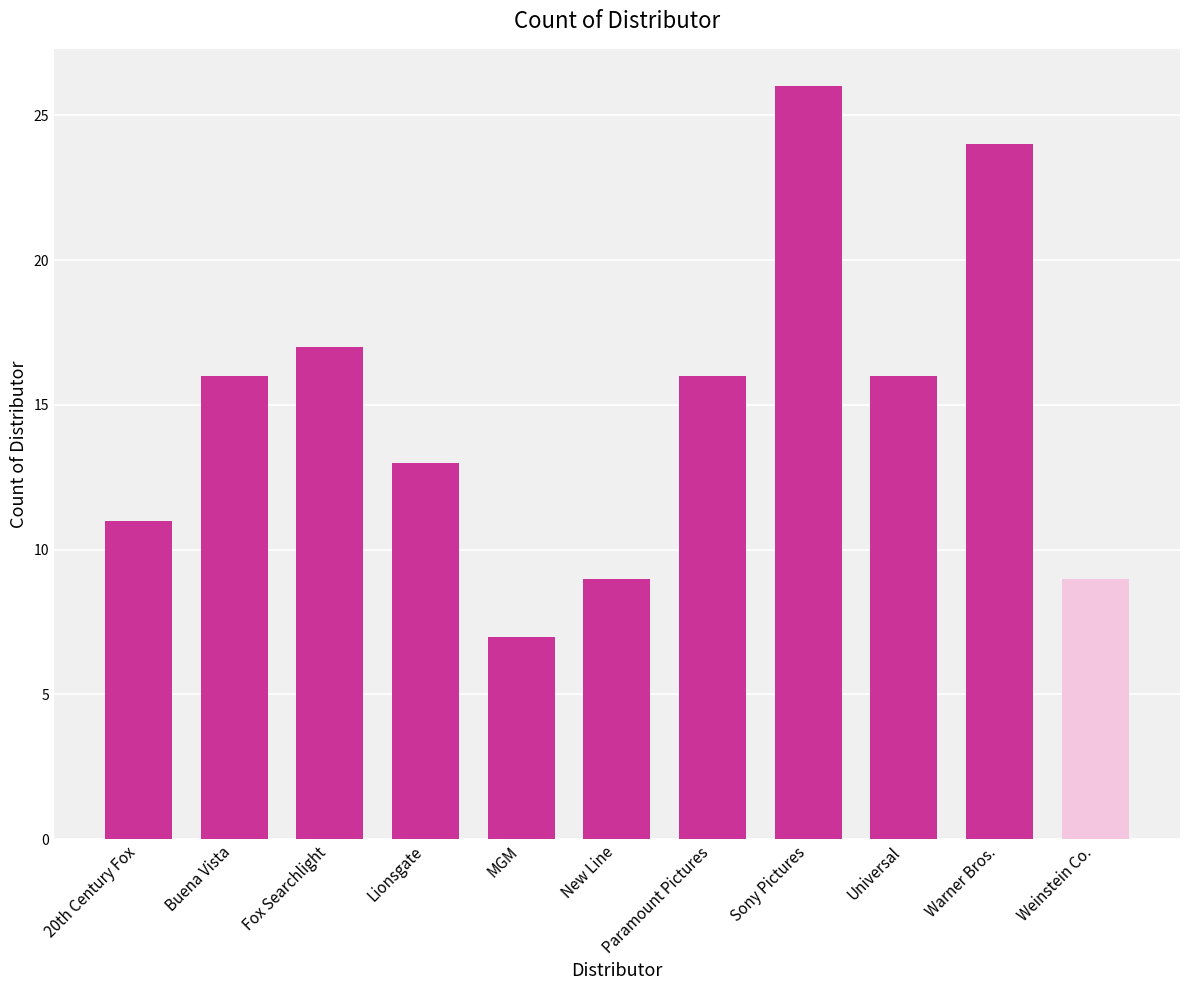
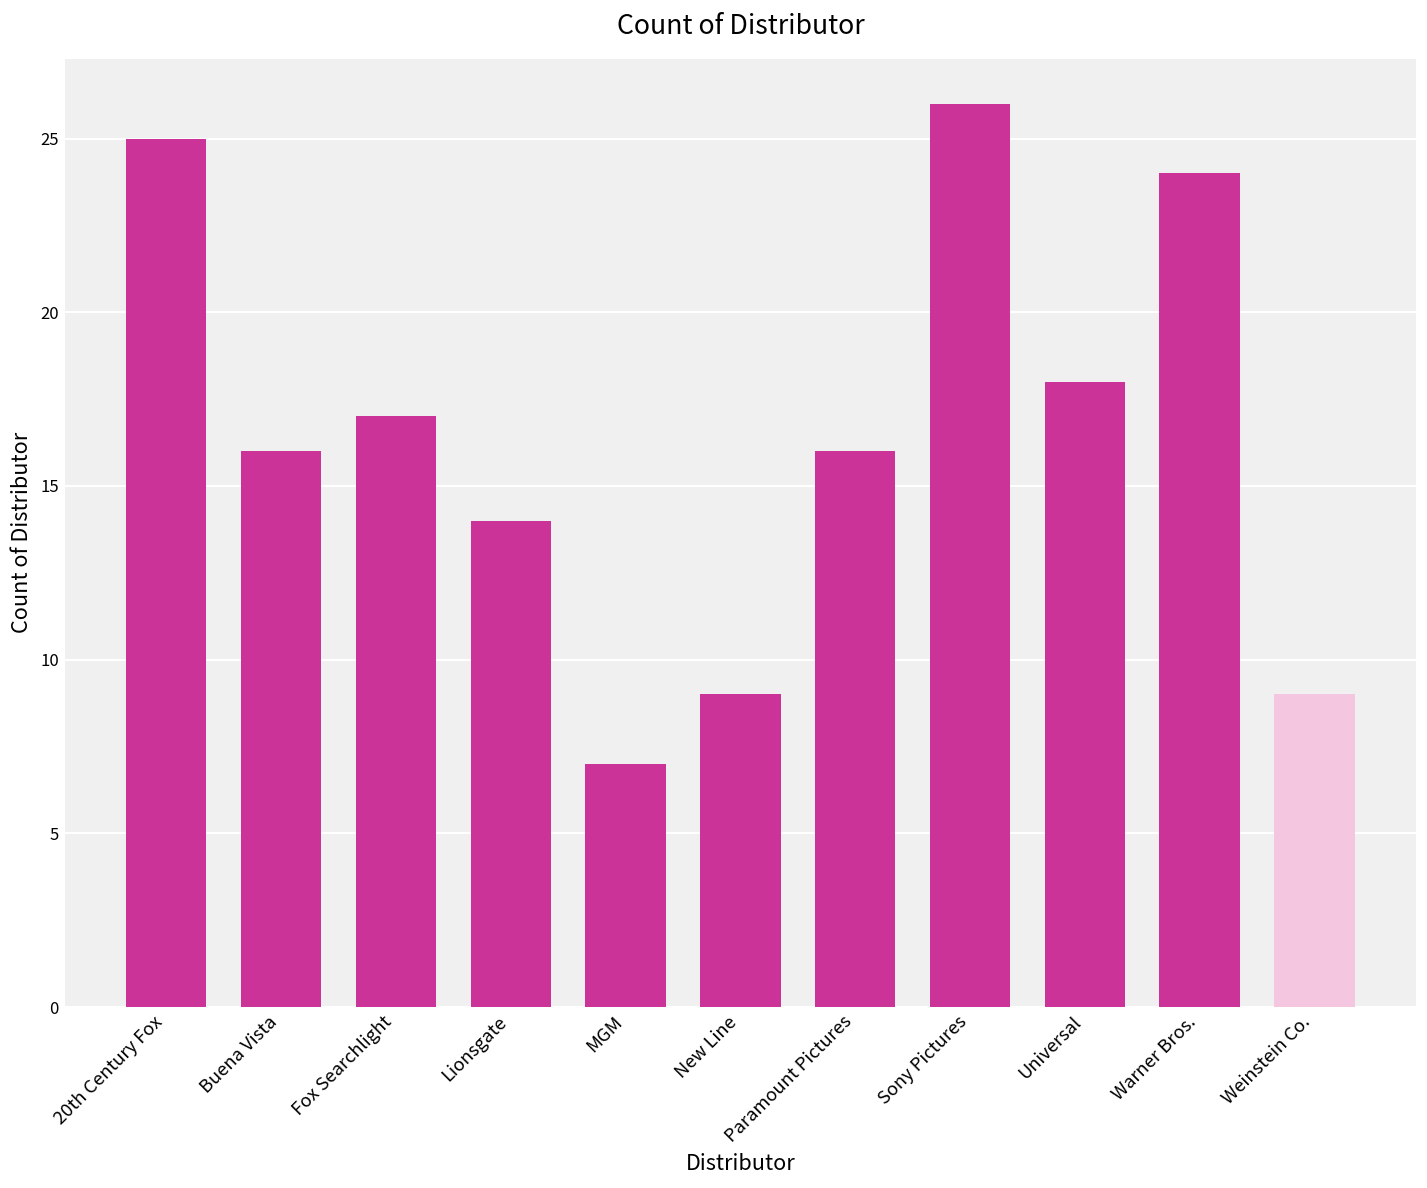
20th Century Fox: 11 -> 25
Lionsgate: 13 -> 14
Universal: 16 -> 18
